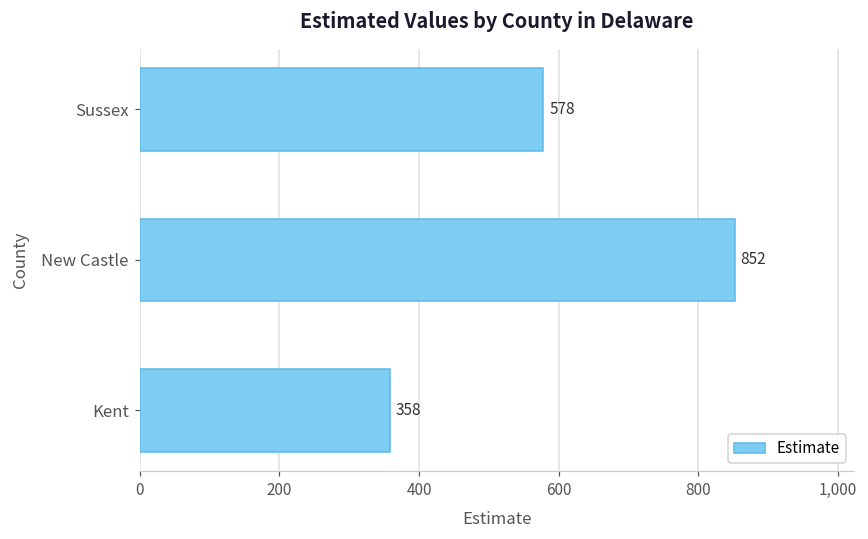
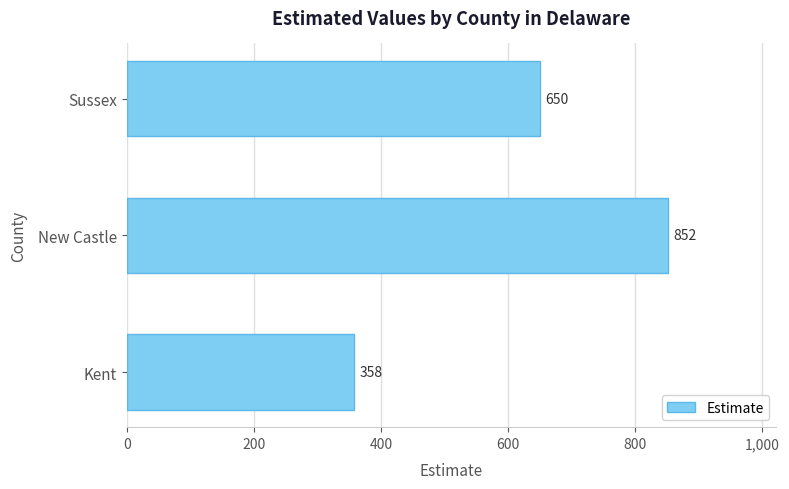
Sussex: 578 -> 650
